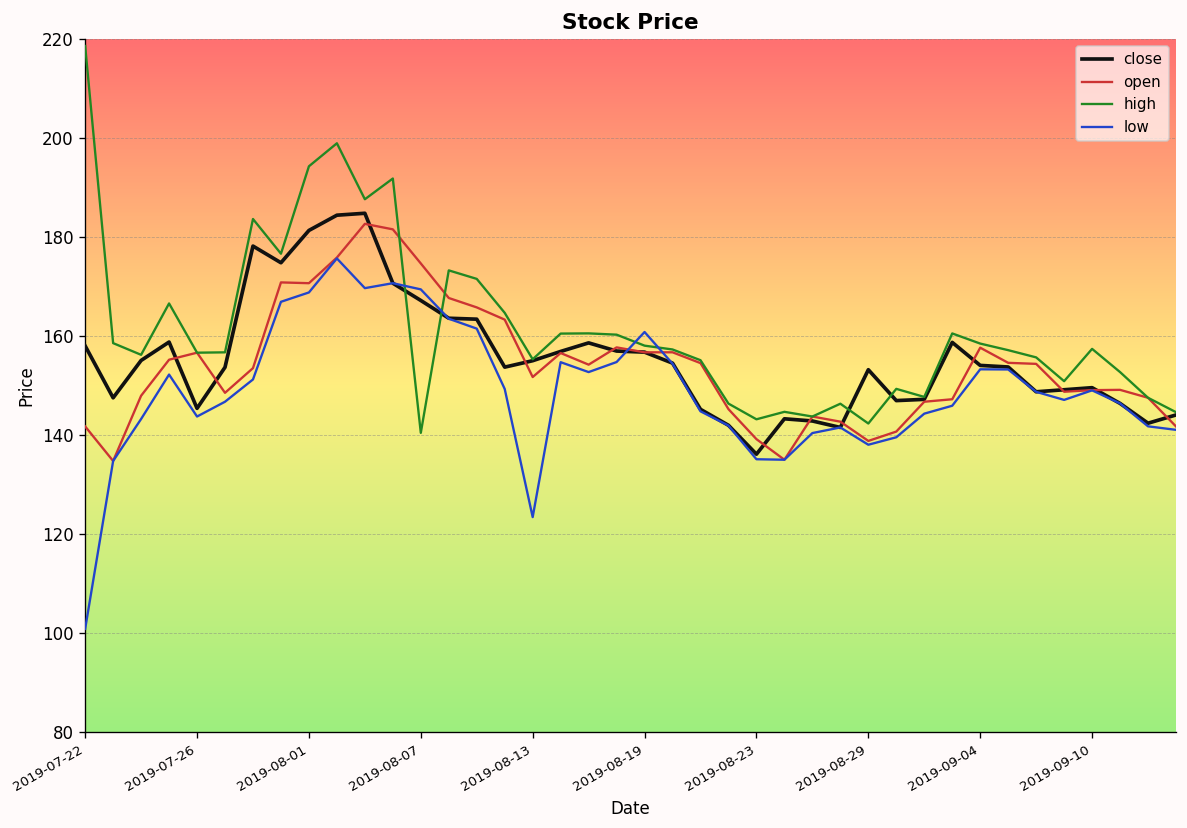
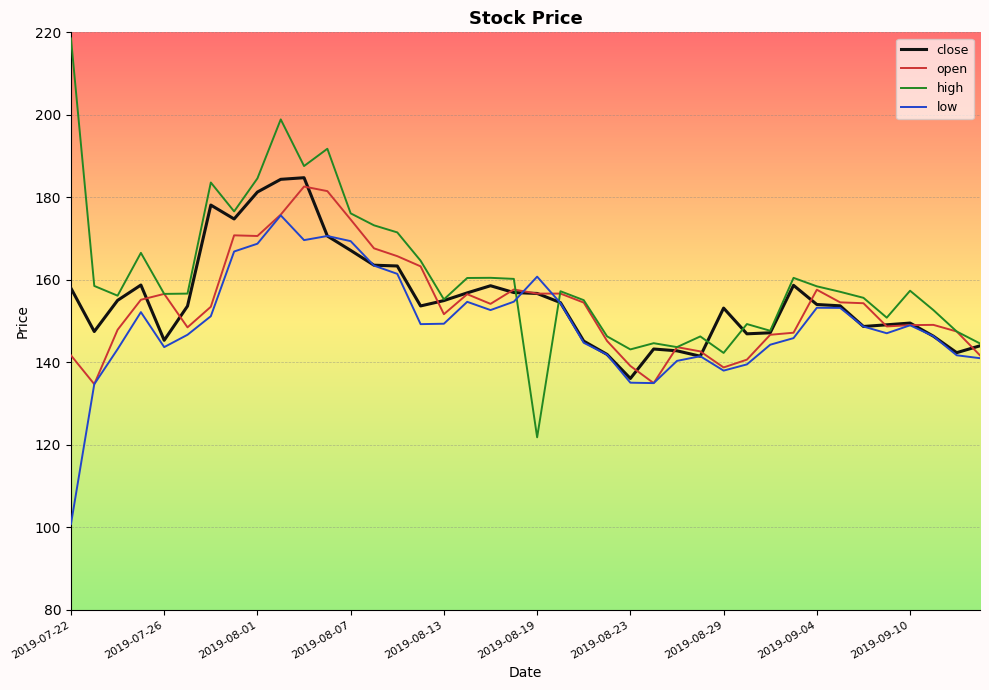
high, 2019-08-01: 194 -> 185
high, 2019-08-07: 140 -> 176
low, 2019-08-13: 123 -> 149
high, 2019-08-19: 158 -> 122
